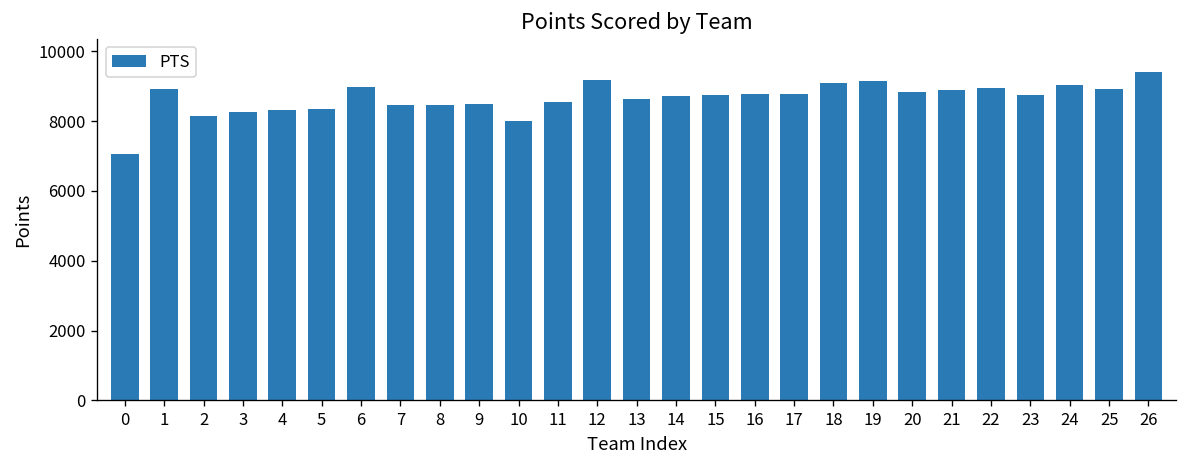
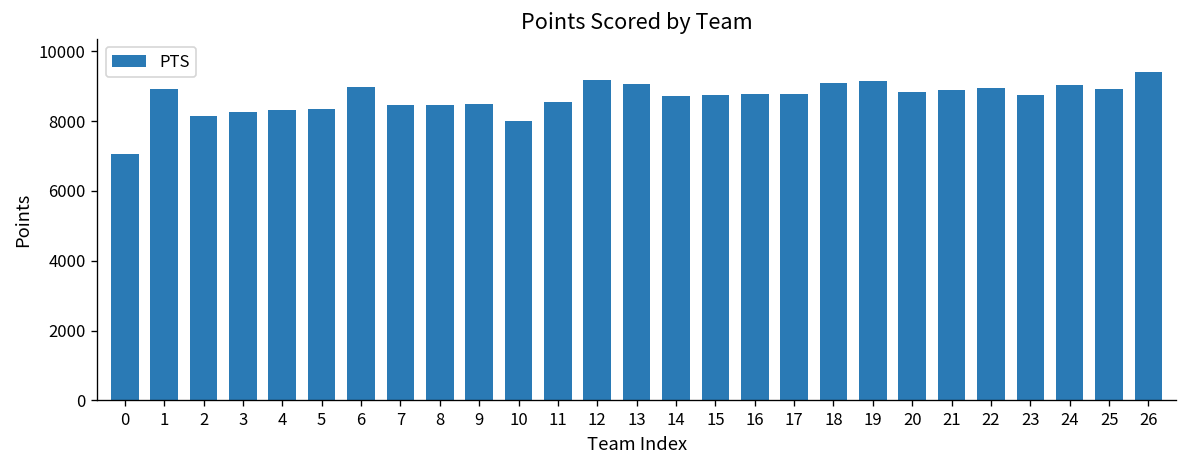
13: 8600 -> 9100
